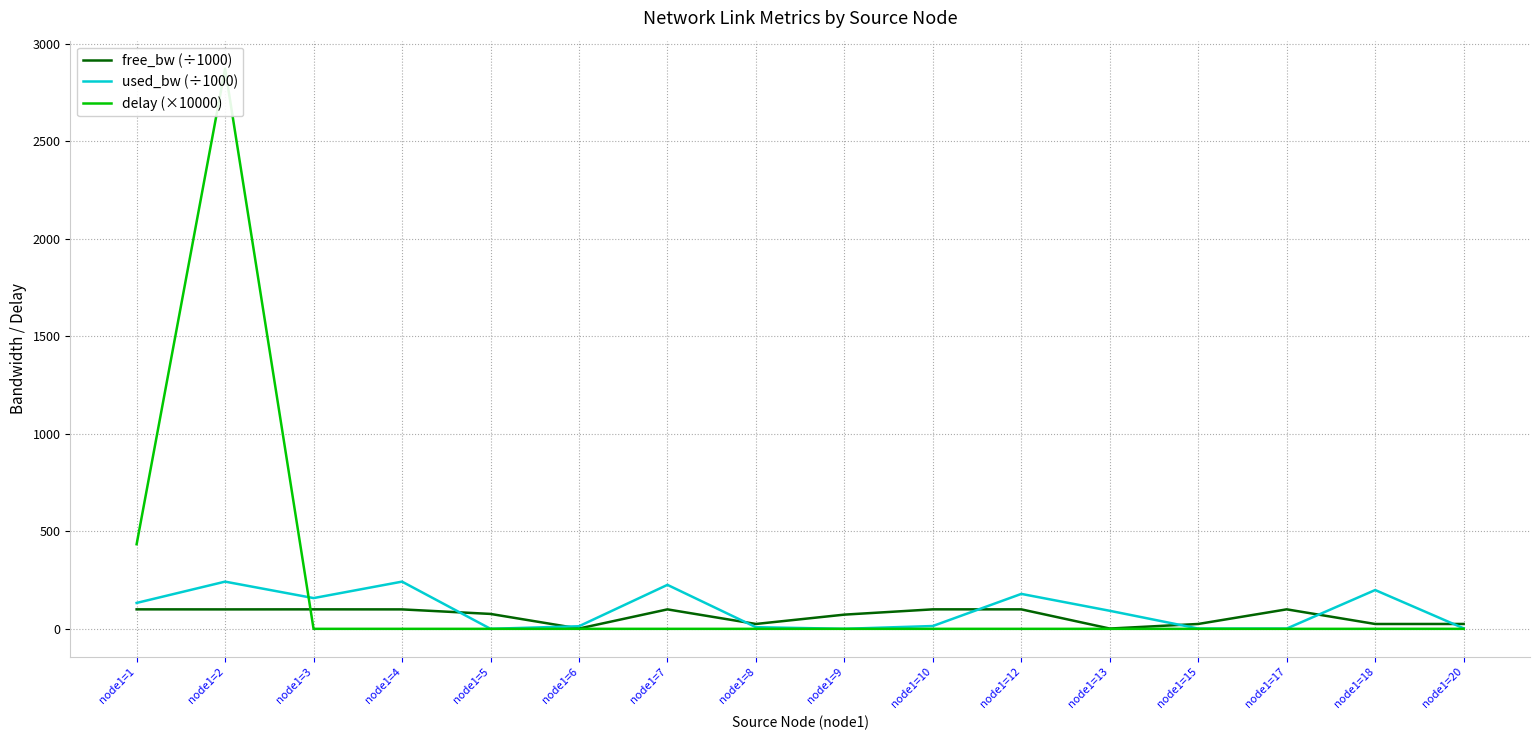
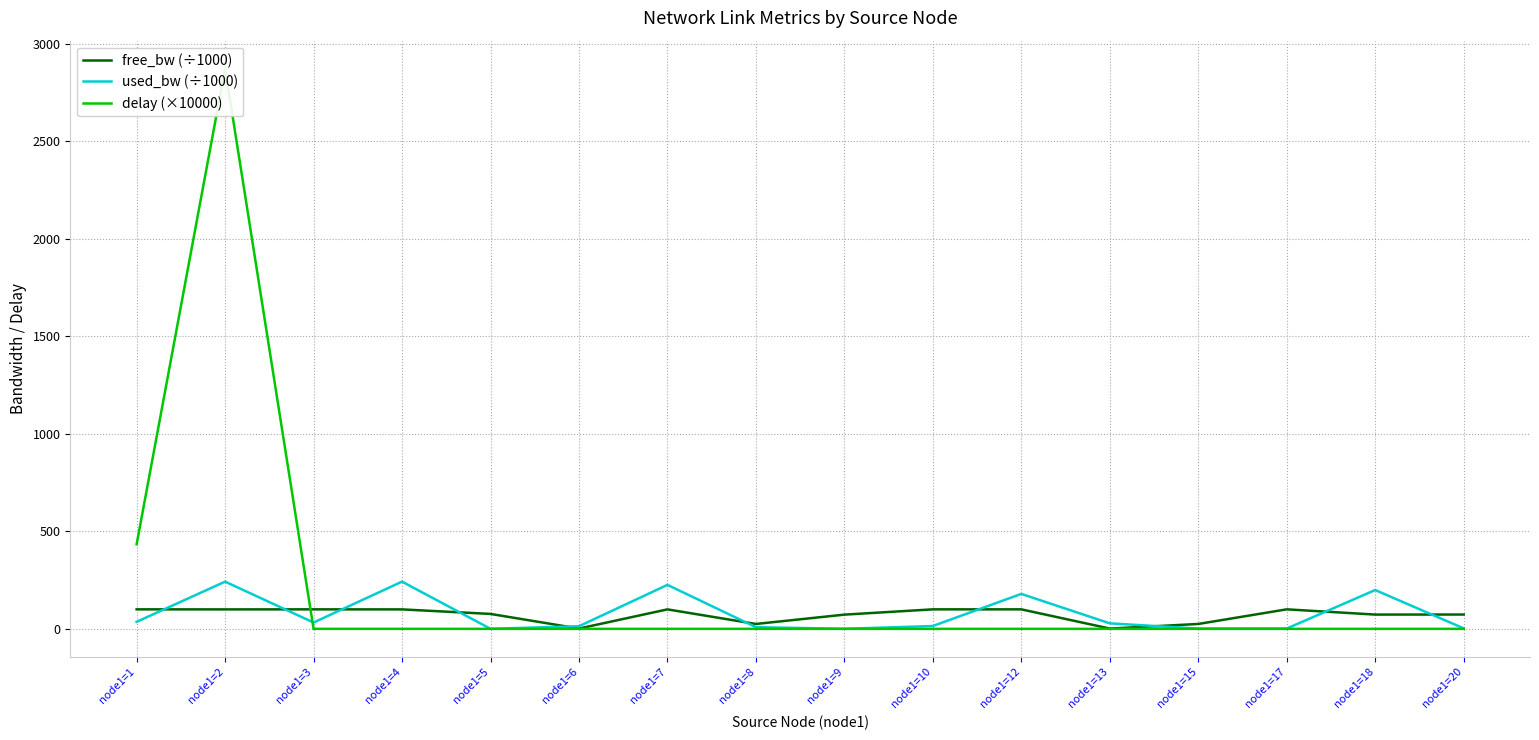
used_bw (÷1000), node1=1: 130 -> 40
used_bw (÷1000), node1=3: 160 -> 30
used_bw (÷1000), node1=13: 90 -> 30
free_bw (÷1000), node1=18: 20 -> 70
free_bw (÷1000), node1=20: 20 -> 70
